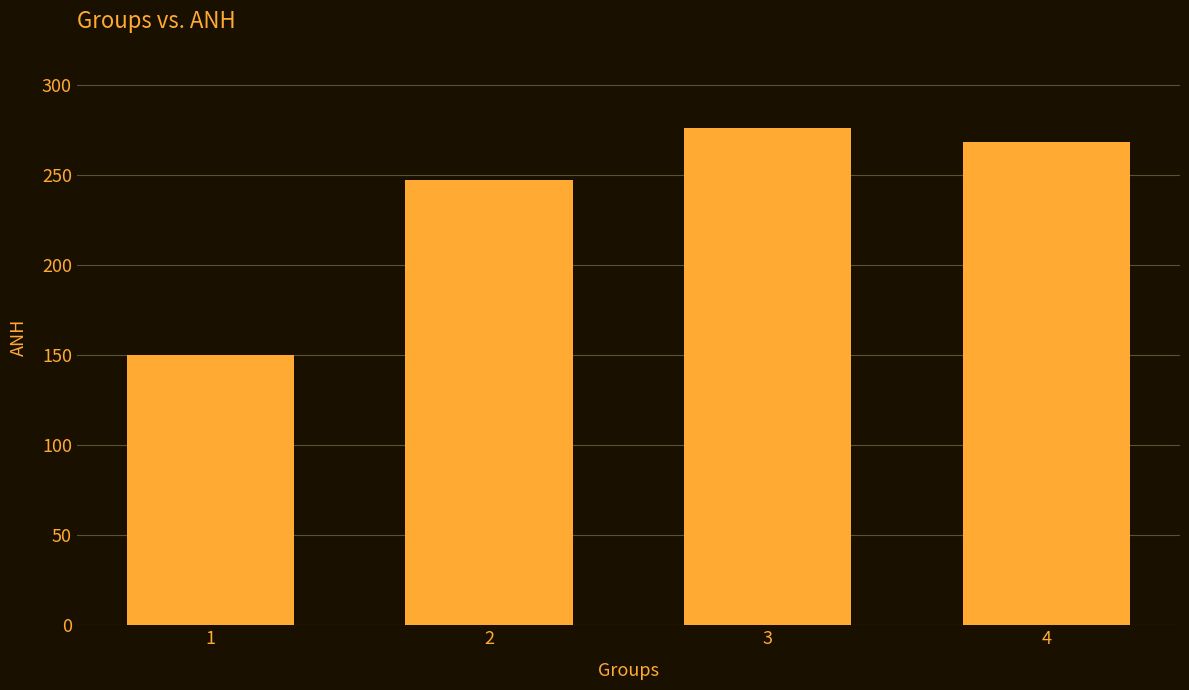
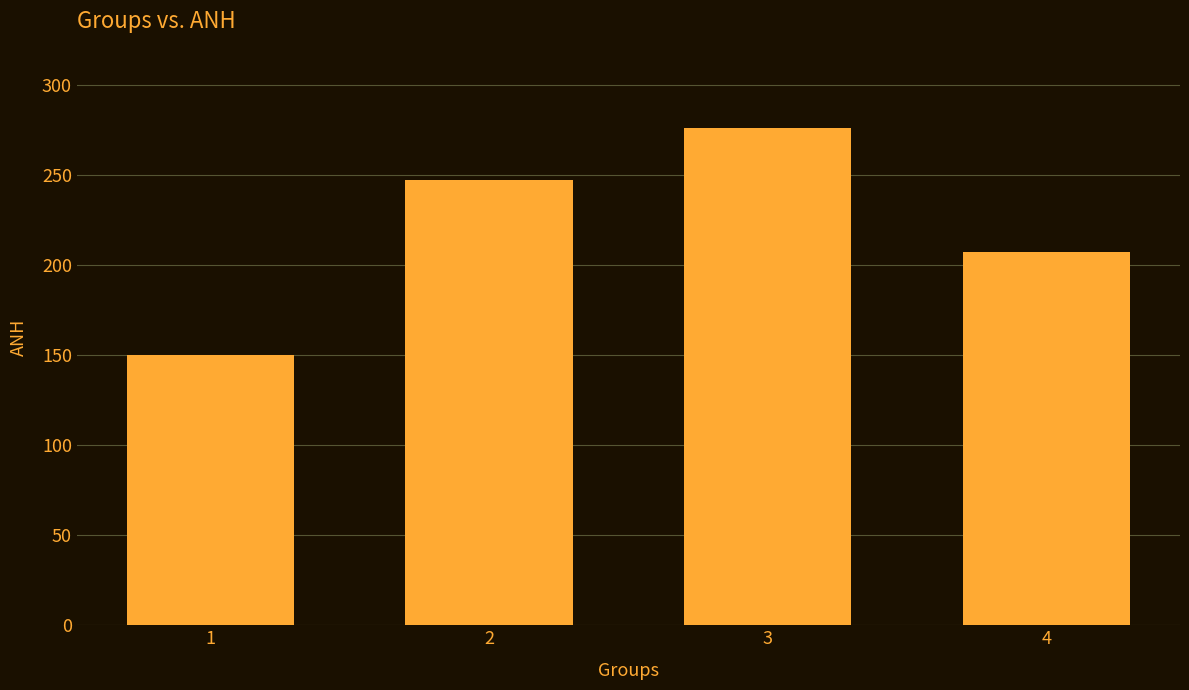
4: 268 -> 207
